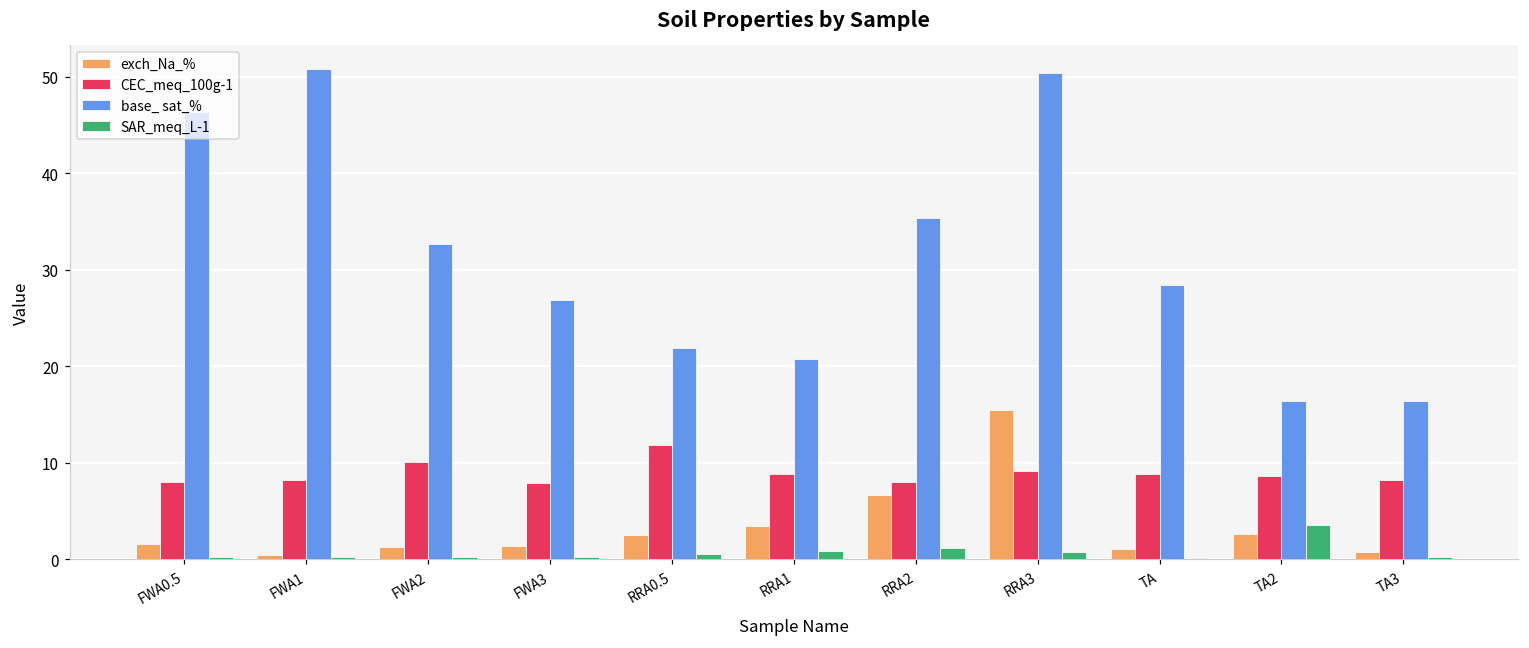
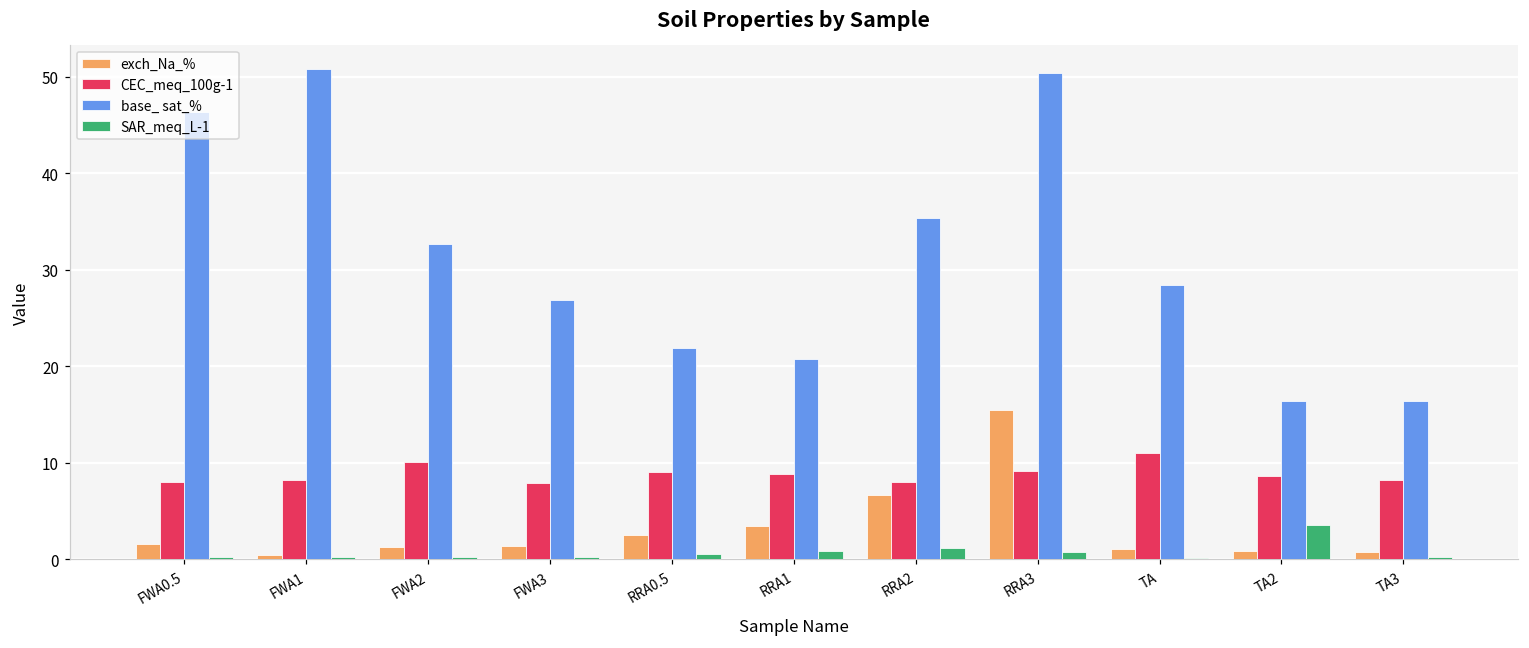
CEC_meq_100g-1, RRA0.5: 12 -> 9
CEC_meq_100g-1, TA: 9 -> 11
exch_Na_%, TA2: 3 -> 1
